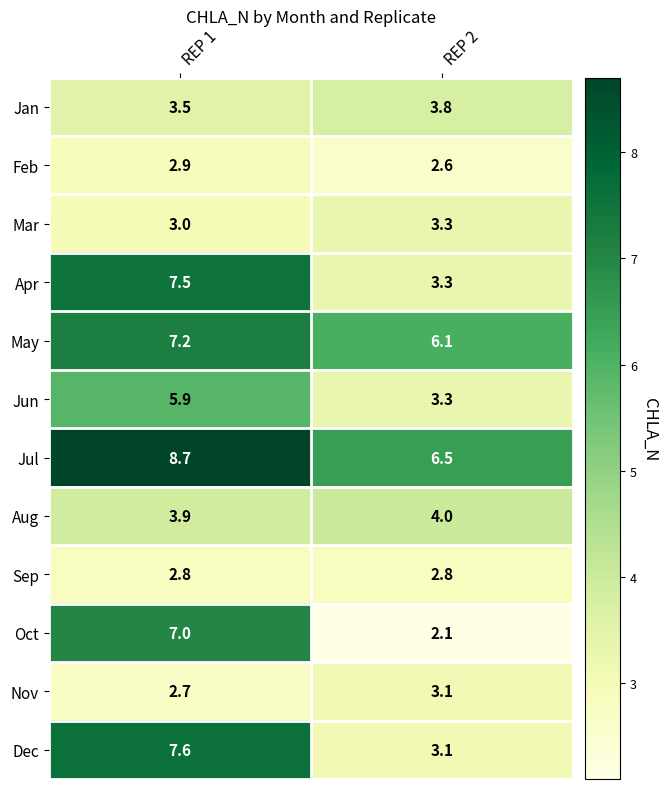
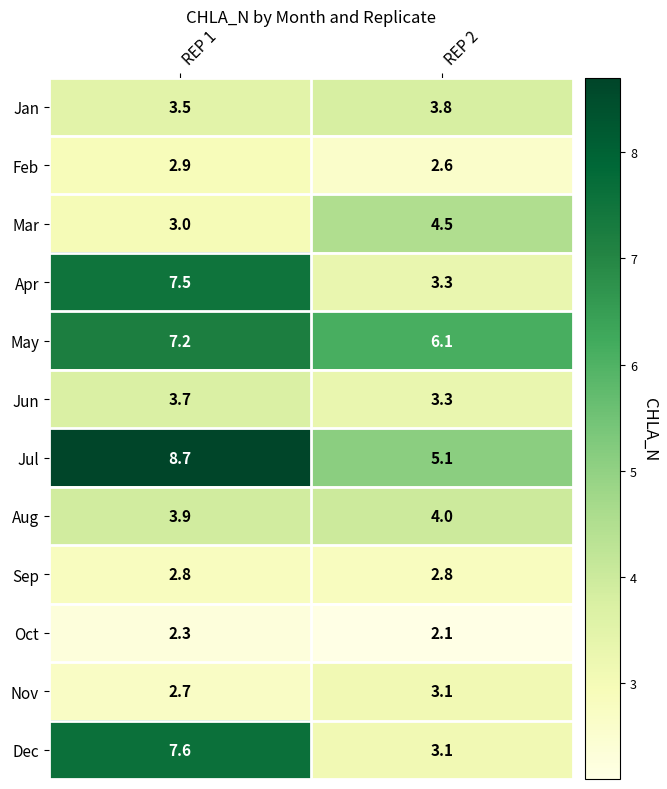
Mar, REP 2: 3.3 -> 4.5
Jun, REP 1: 5.9 -> 3.7
Jul, REP 2: 6.5 -> 5.1
Oct, REP 1: 7.0 -> 2.3
